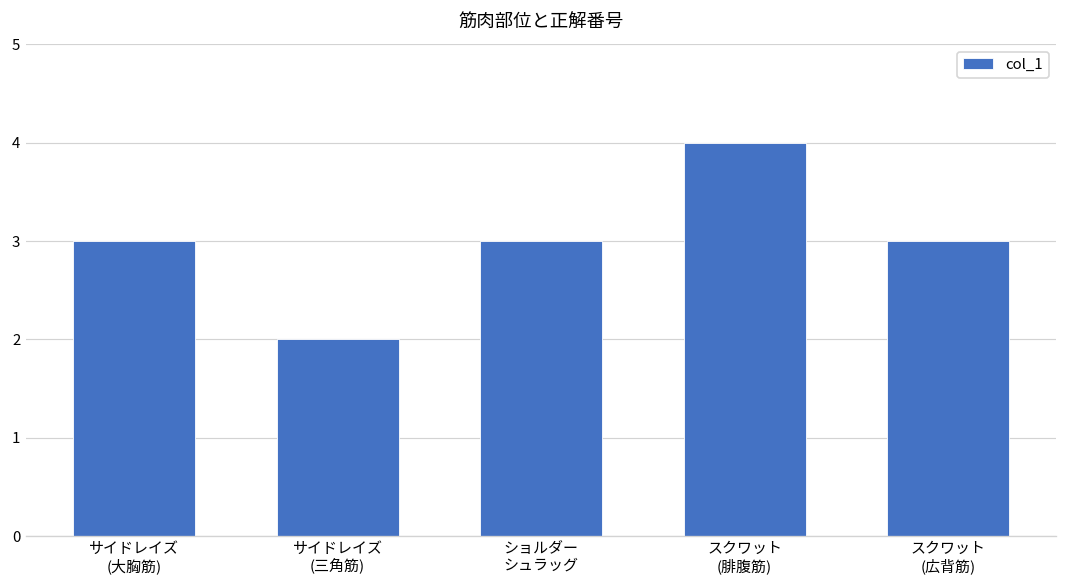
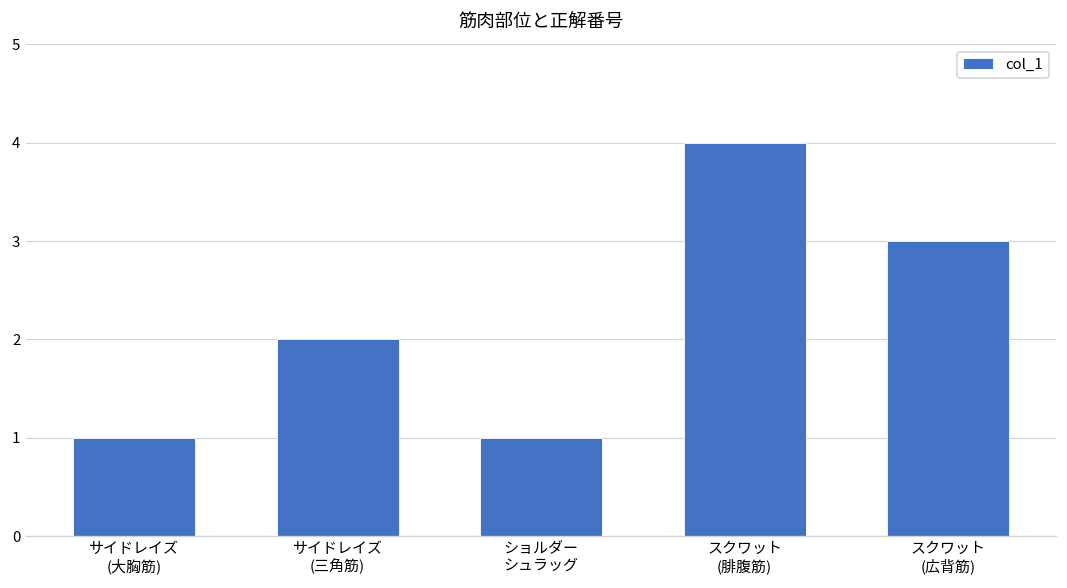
サイドレイズ (大胸筋): 3 -> 1
ショルダー シュラッグ: 3 -> 1
